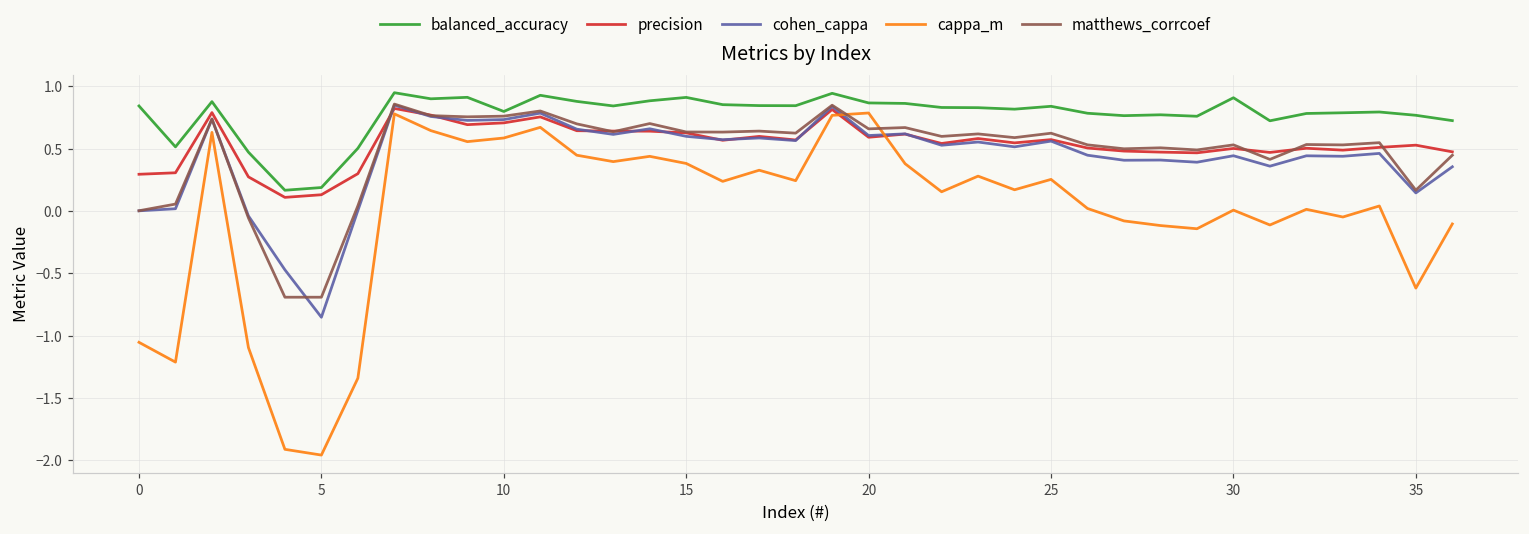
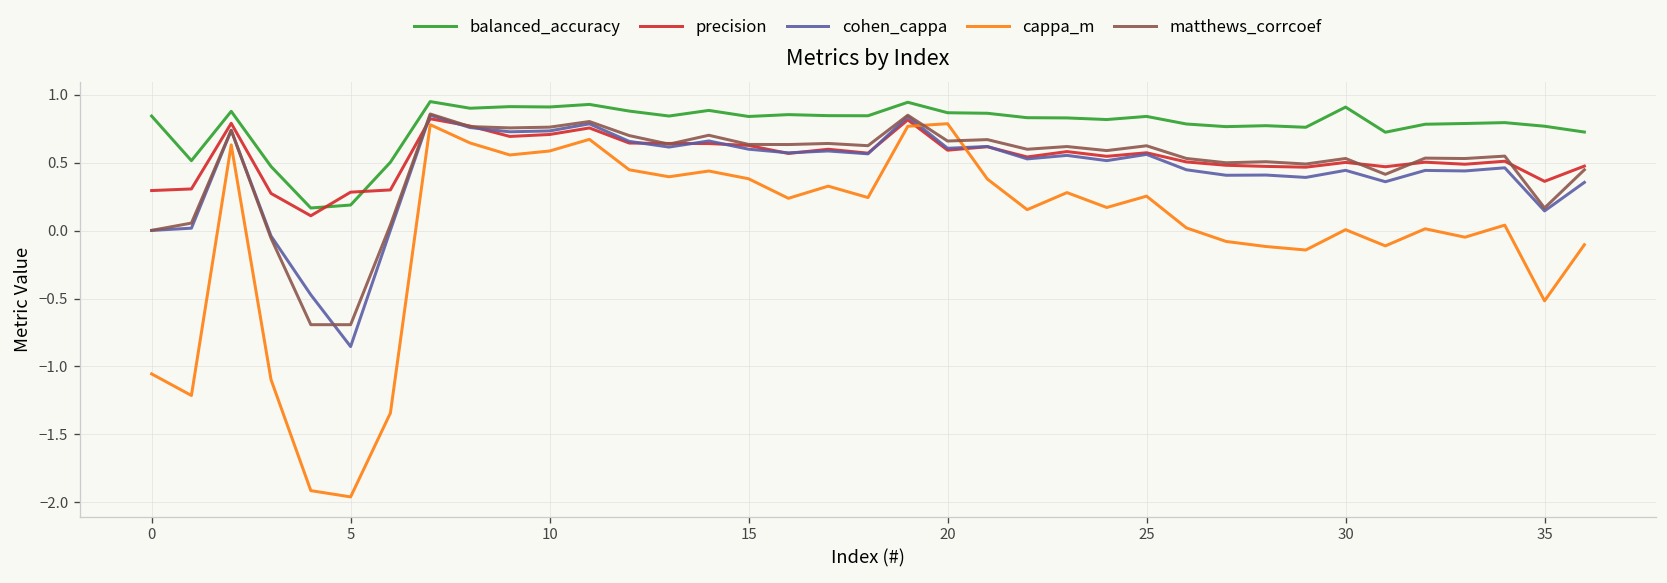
precision, 5: 0.13 -> 0.28
balanced_accuracy, 10: 0.80 -> 0.91
balanced_accuracy, 15: 0.91 -> 0.84
precision, 35: 0.53 -> 0.36
cappa_m, 35: -0.62 -> -0.52
